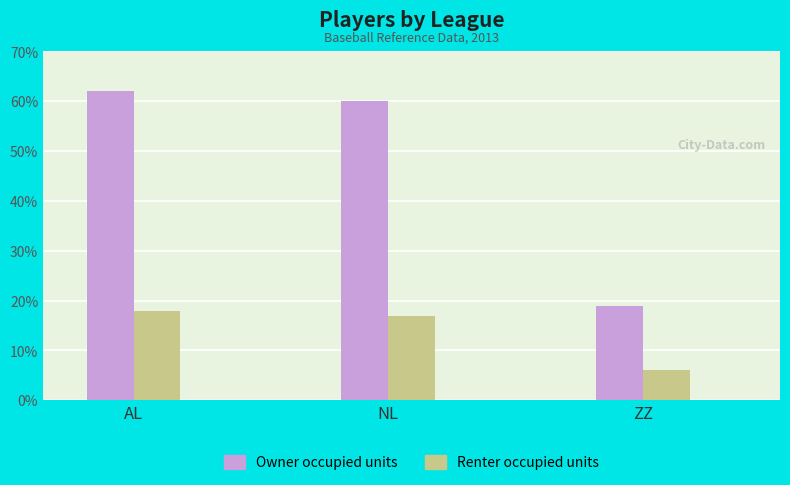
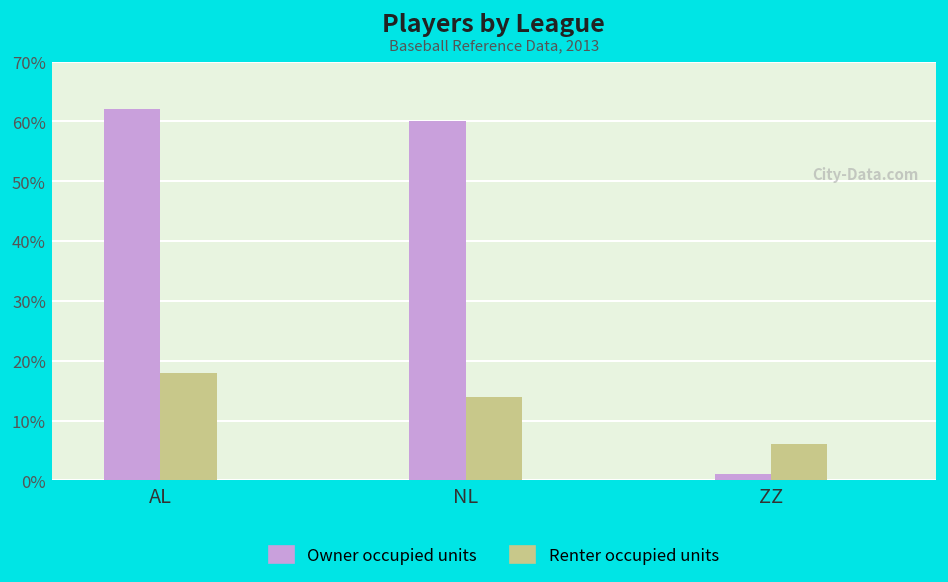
Renter occupied units, NL: 17% -> 14%
Owner occupied units, ZZ: 19% -> 1%
